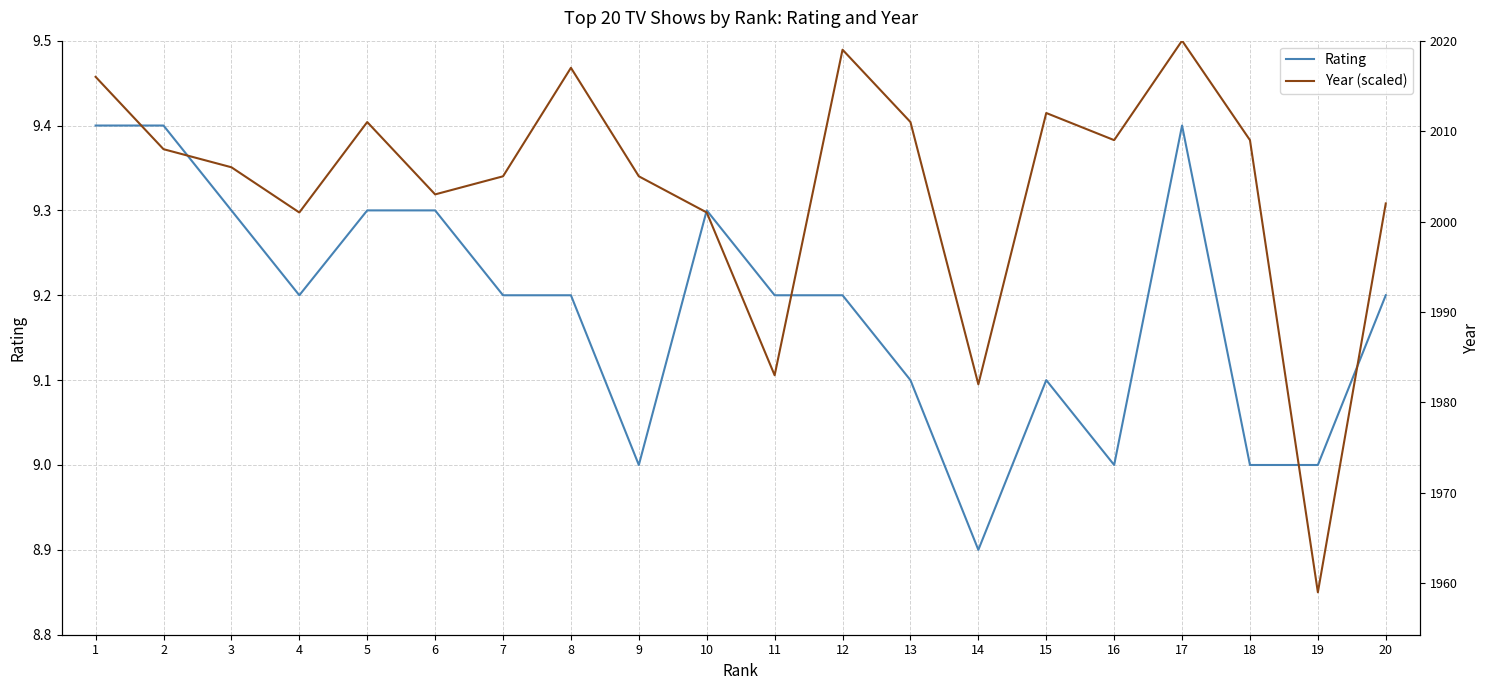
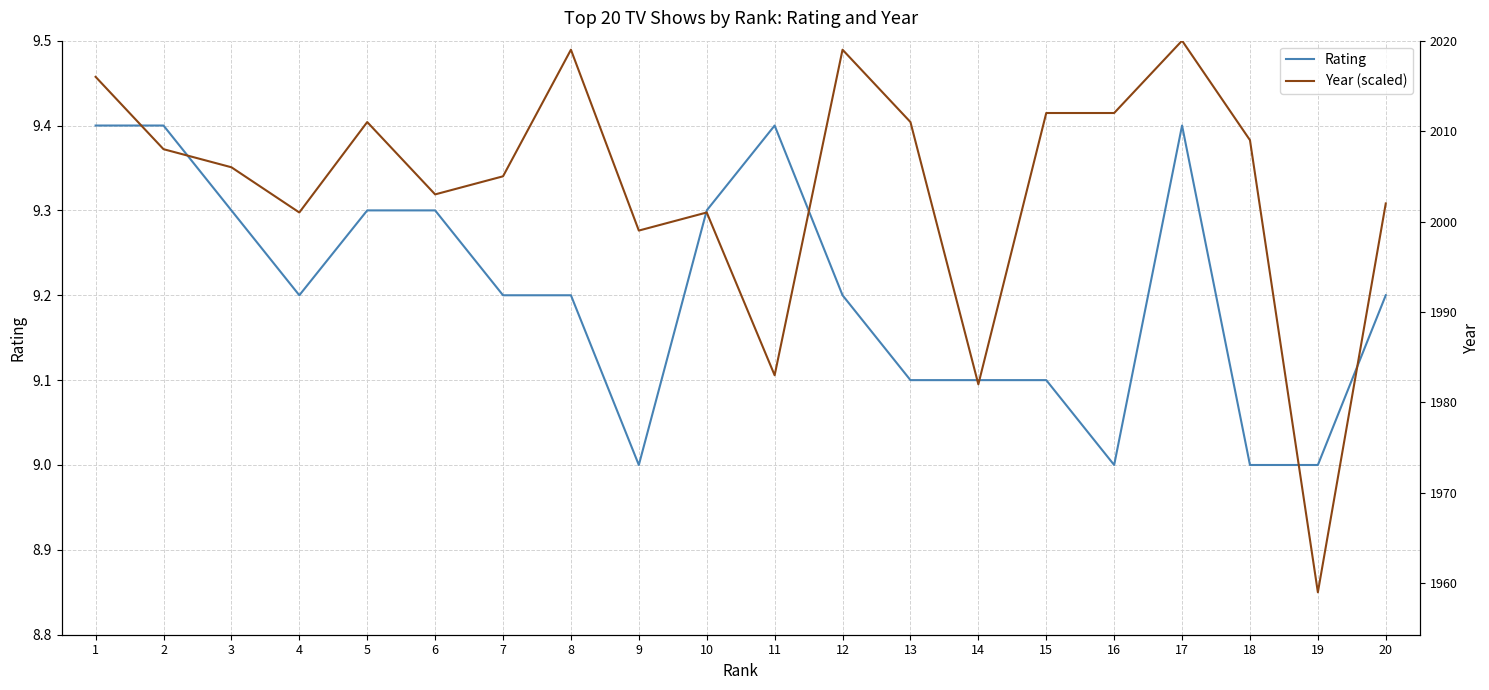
Year (scaled), 8: 9.47 -> 9.49
Year (scaled), 9: 9.34 -> 9.28
Rating, 11: 9.2 -> 9.4
Rating, 14: 8.9 -> 9.1
Year (scaled), 16: 9.38 -> 9.41
